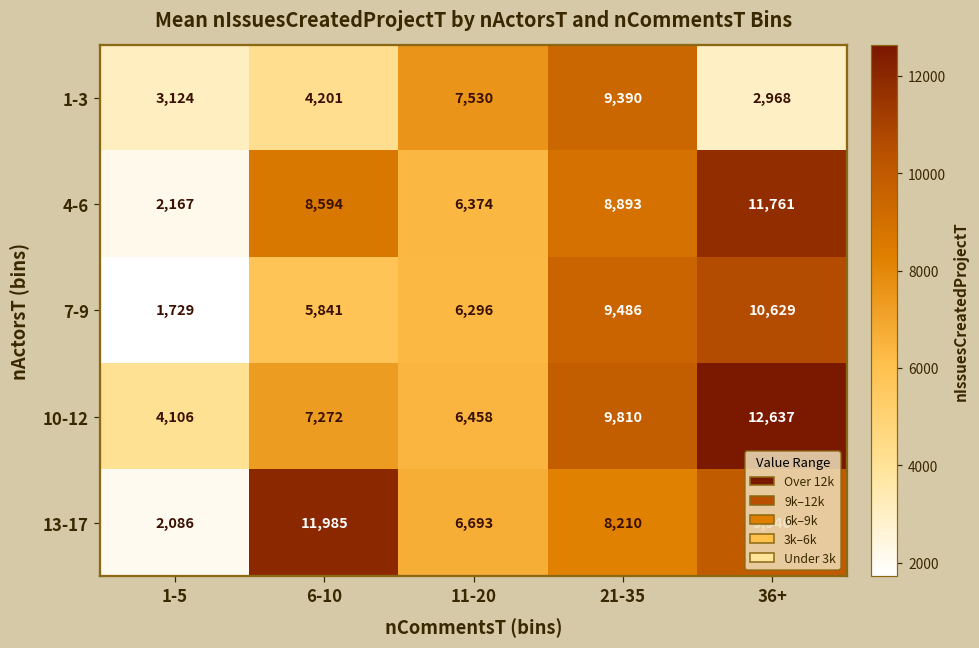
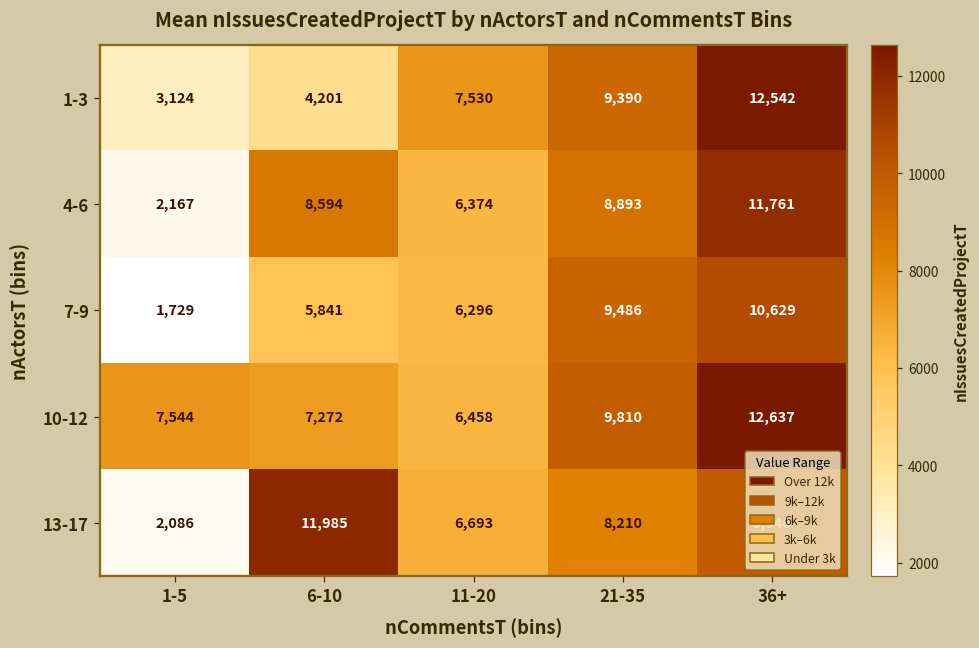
1-3, 36+: 2,968 -> 12,542
10-12, 1-5: 4,106 -> 7,544
